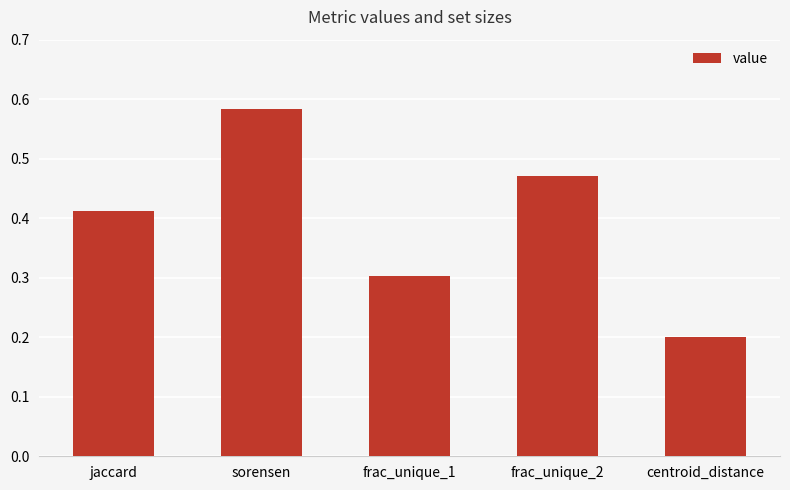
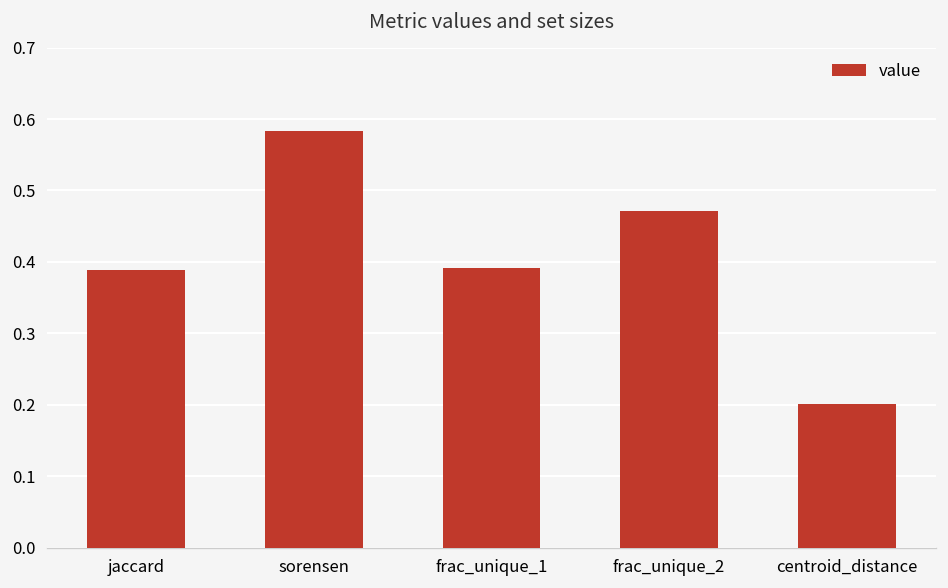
jaccard: 0.41 -> 0.39
frac_unique_1: 0.30 -> 0.39
